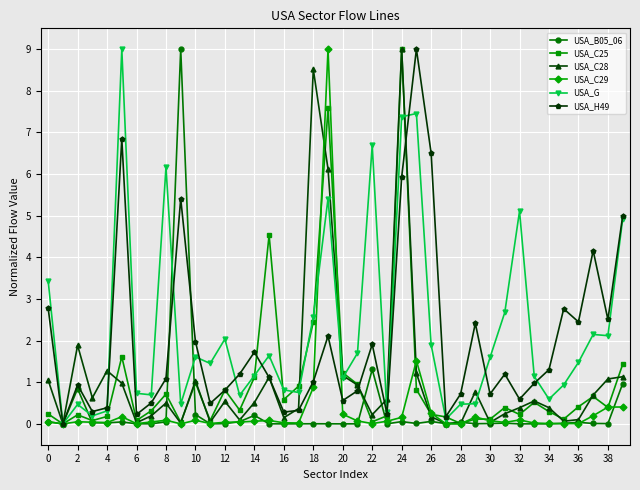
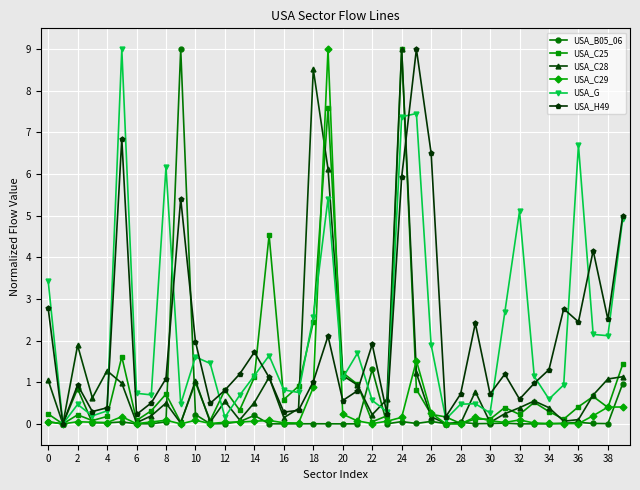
USA_G, 12: 2.0 -> 0.2
USA_G, 22: 6.7 -> 0.6
USA_G, 30: 1.6 -> 0.3
USA_G, 36: 1.5 -> 6.7
